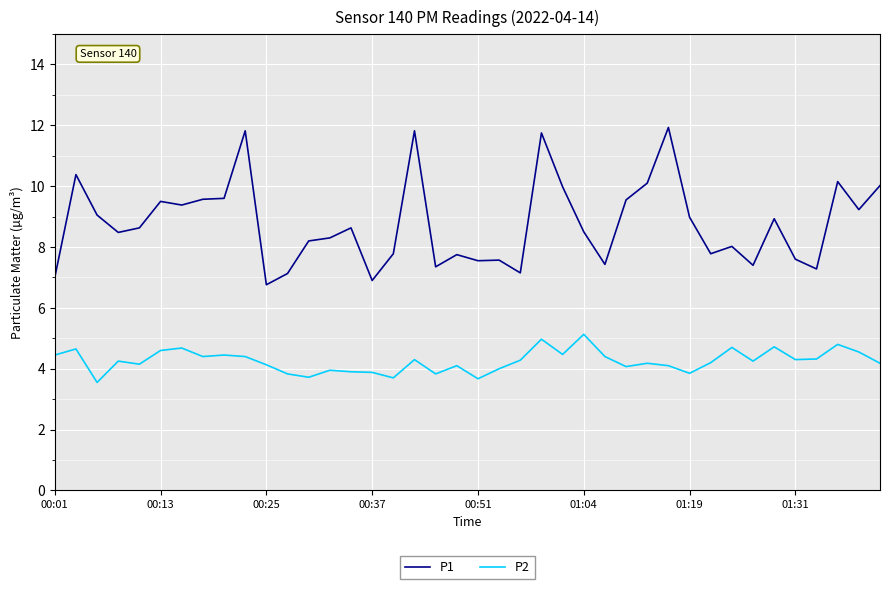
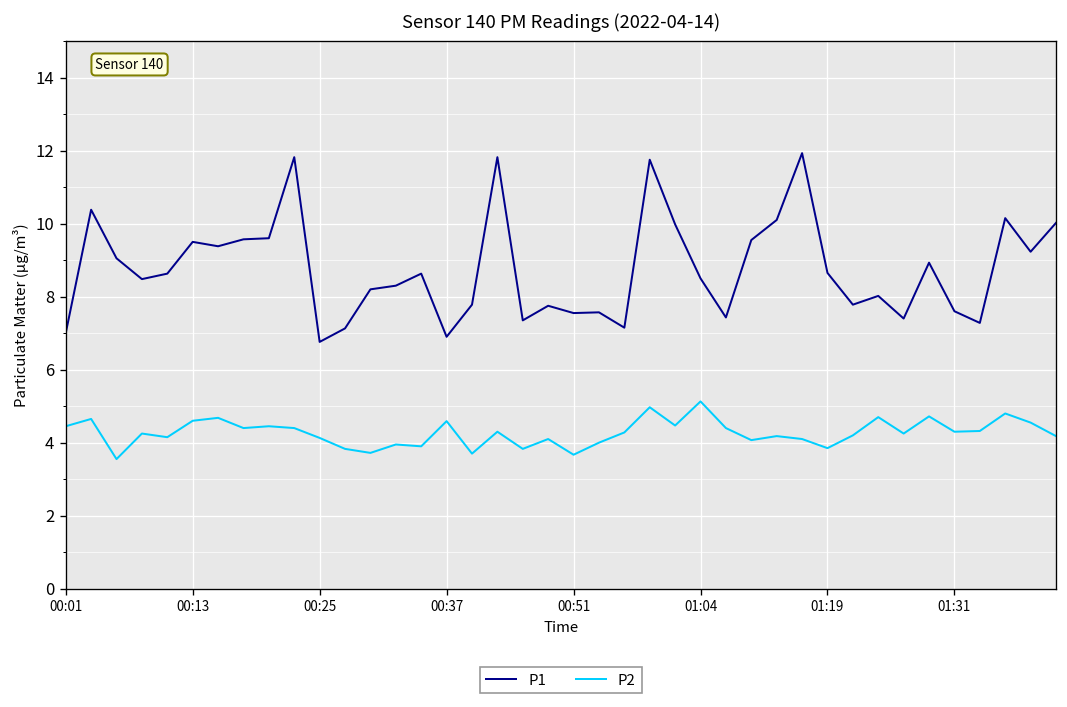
P2, 00:37: 3.9 -> 4.6
P1, 01:19: 9.0 -> 8.7
